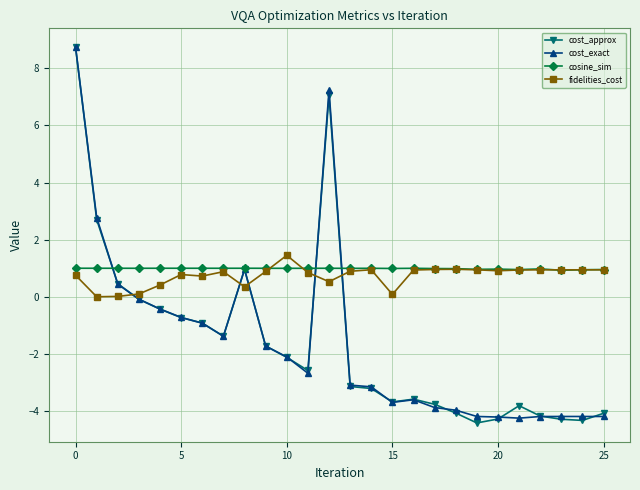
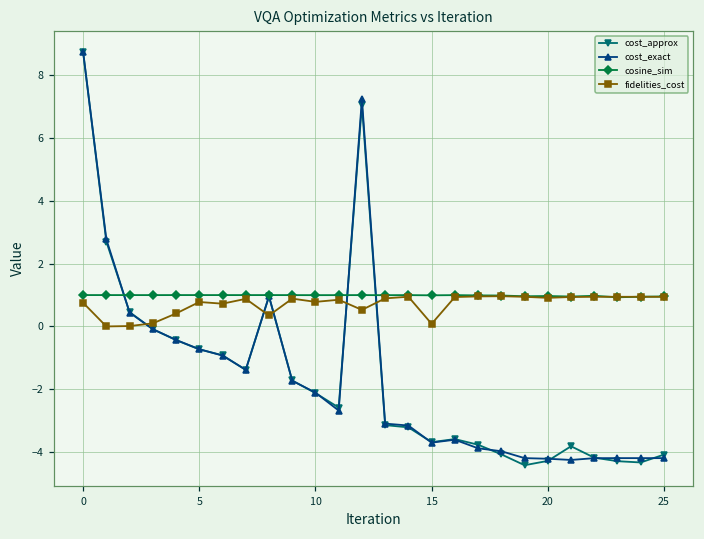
fidelities_cost, 10: 1.5 -> 0.8
